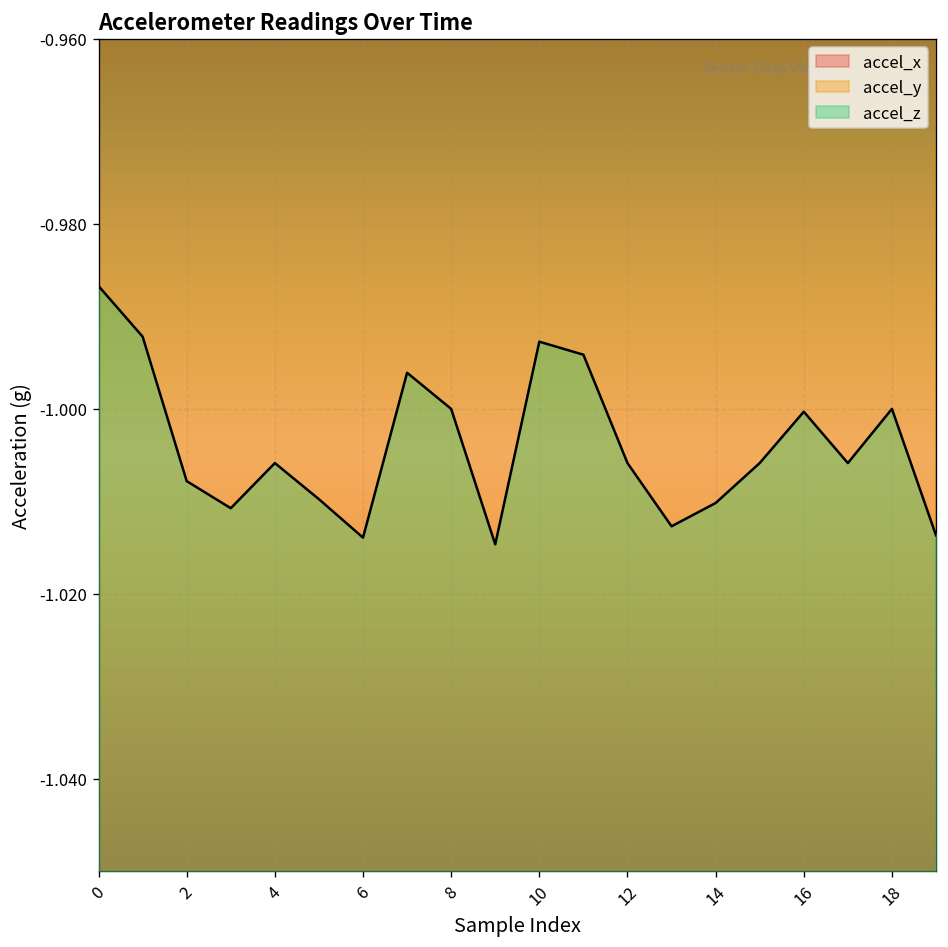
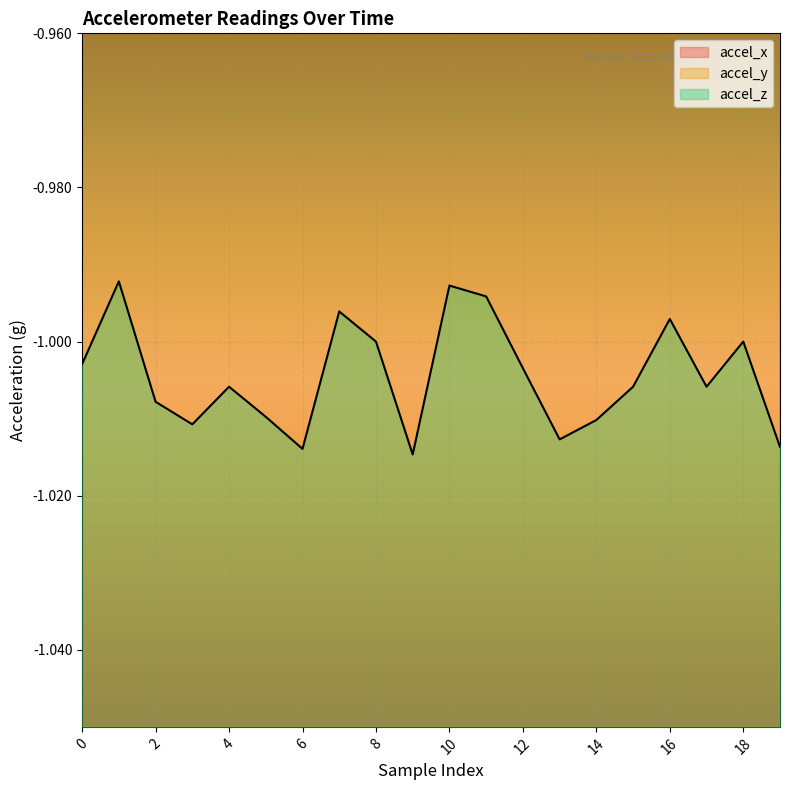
accel_z, 0: -0.987 -> -1.003
accel_z, 12: -1.006 -> -1.003
accel_z, 16: -1.000 -> -0.997
